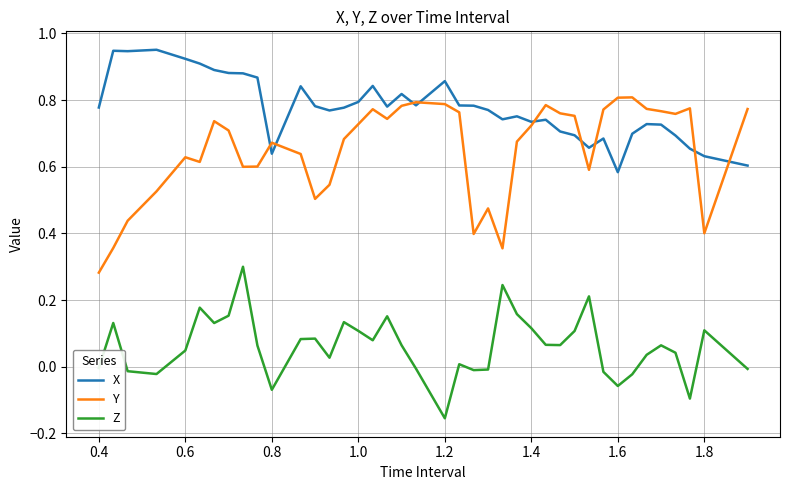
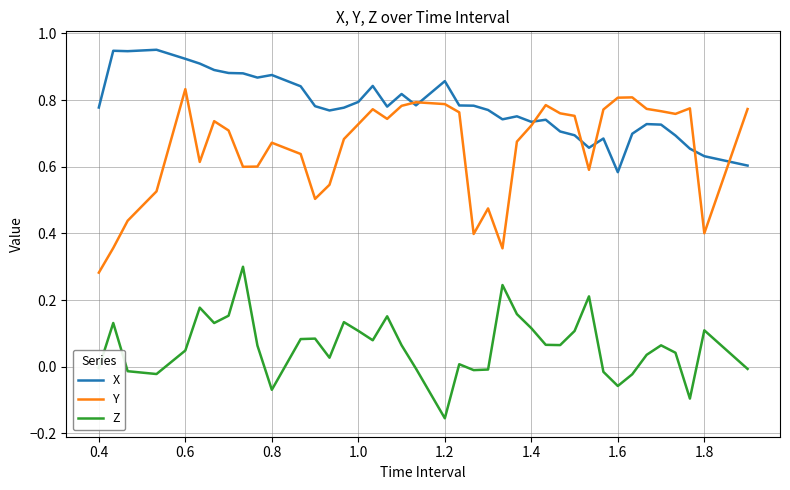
Y, 0.6: 0.63 -> 0.83
X, 0.8: 0.64 -> 0.88
